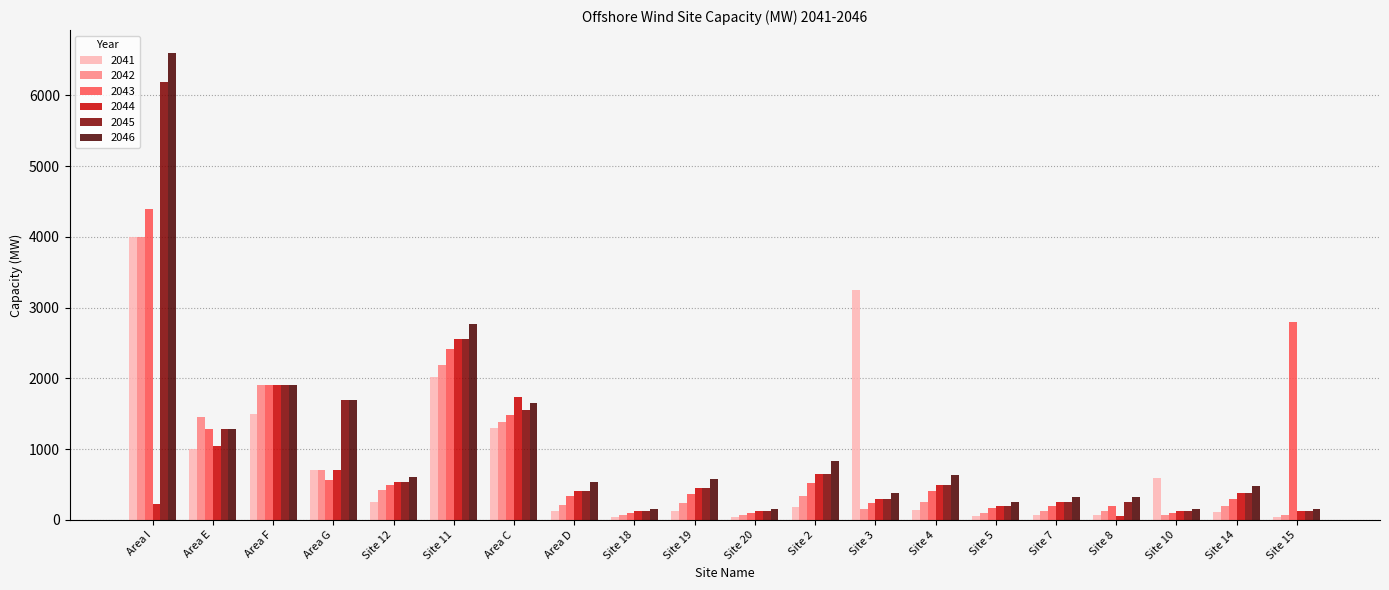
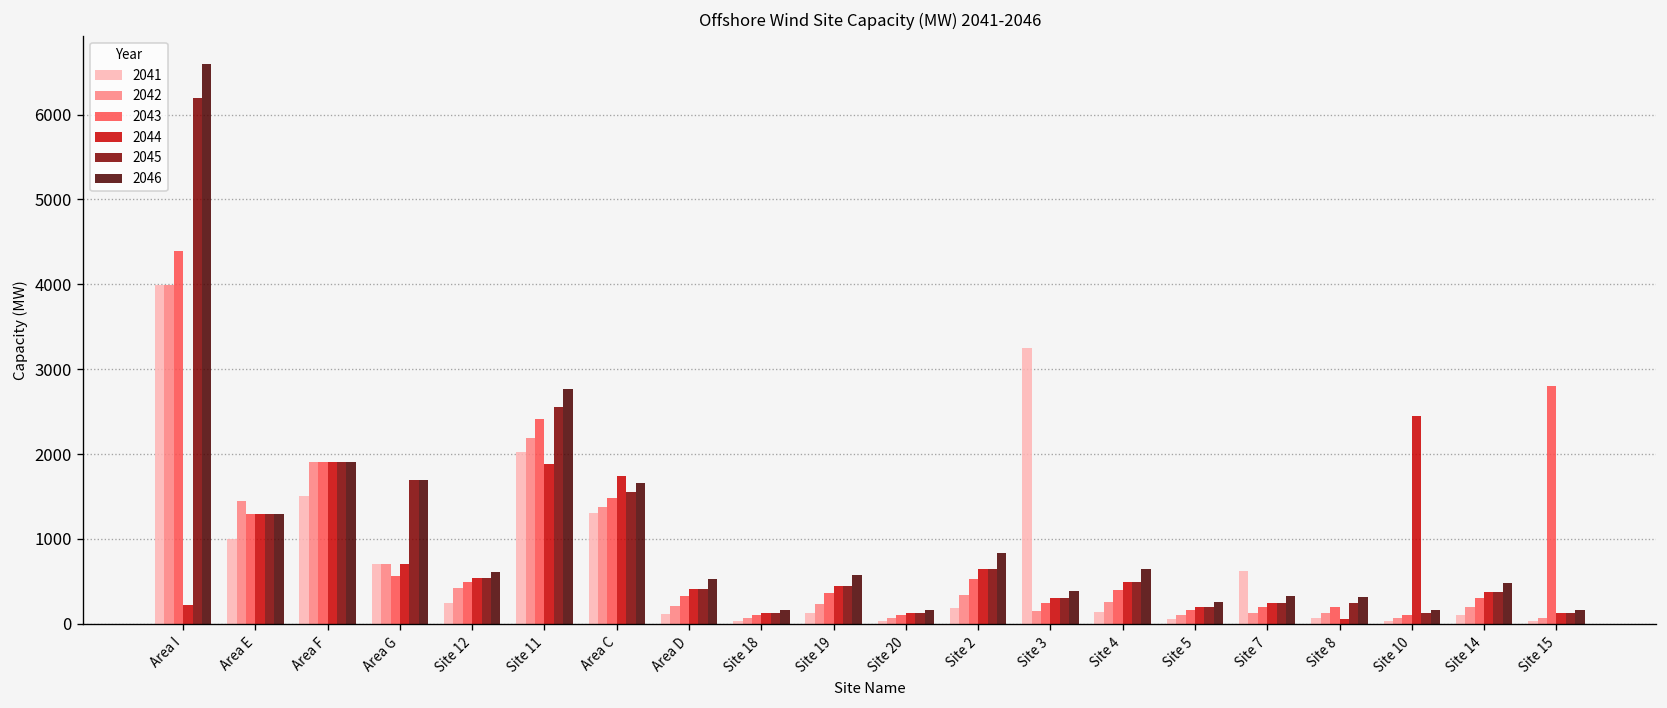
2044, Area E: 1000 -> 1300
2044, Site 11: 2600 -> 1900
2041, Site 7: 100 -> 600
2041, Site 10: 600 -> 0
2044, Site 10: 100 -> 2500
